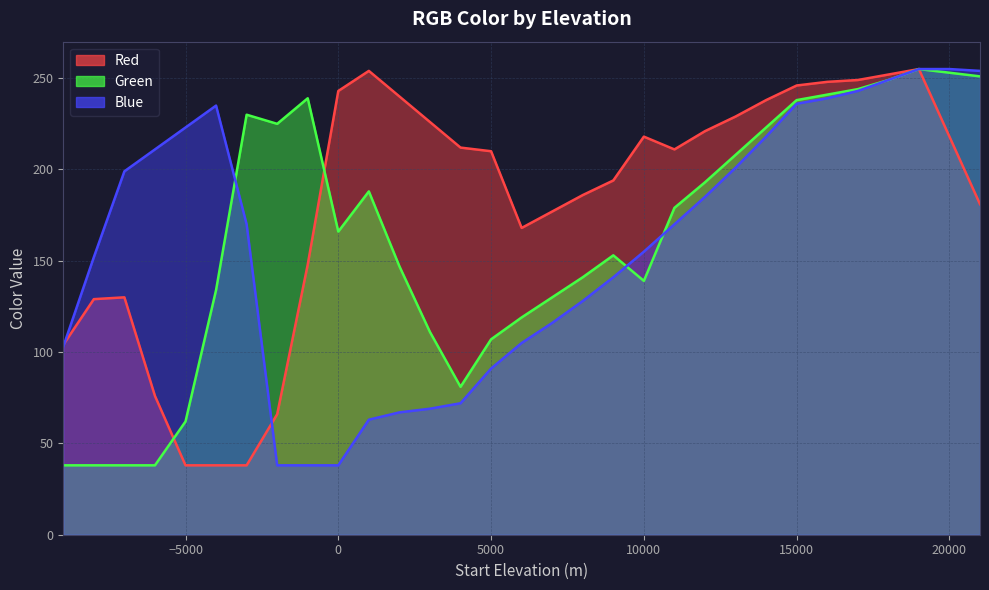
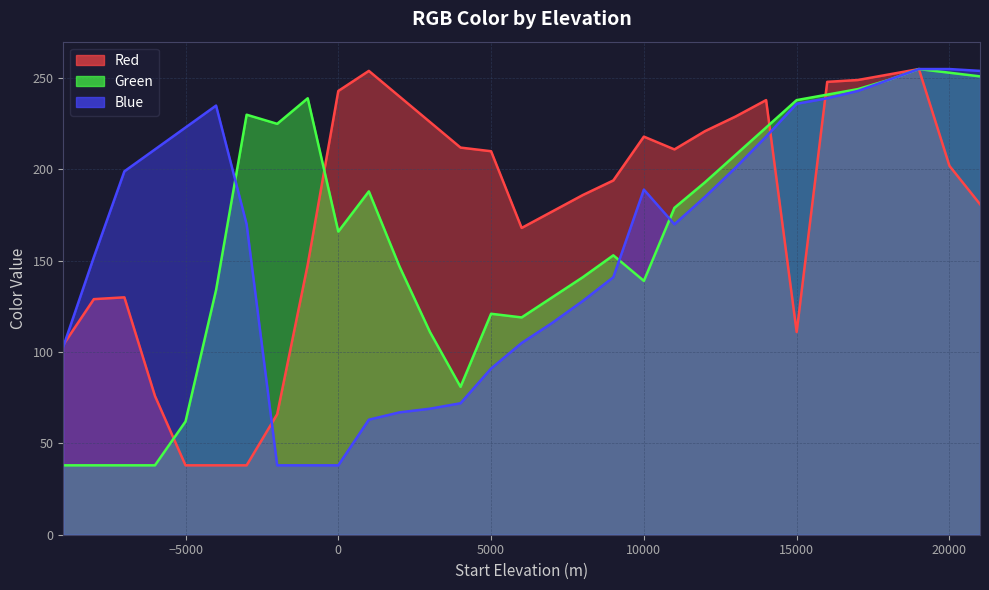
Green, 5000: 107 -> 121
Blue, 10000: 155 -> 189
Red, 15000: 246 -> 111
Red, 20000: 218 -> 202
